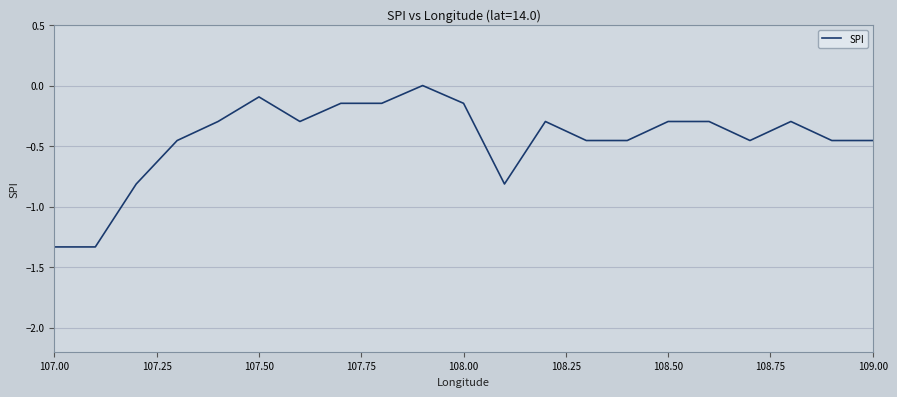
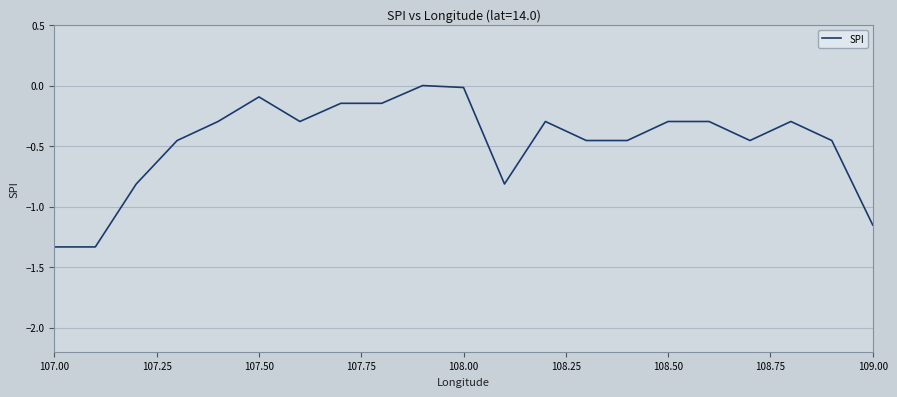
108.00: -0.15 -> -0.02
109.00: -0.45 -> -1.15
